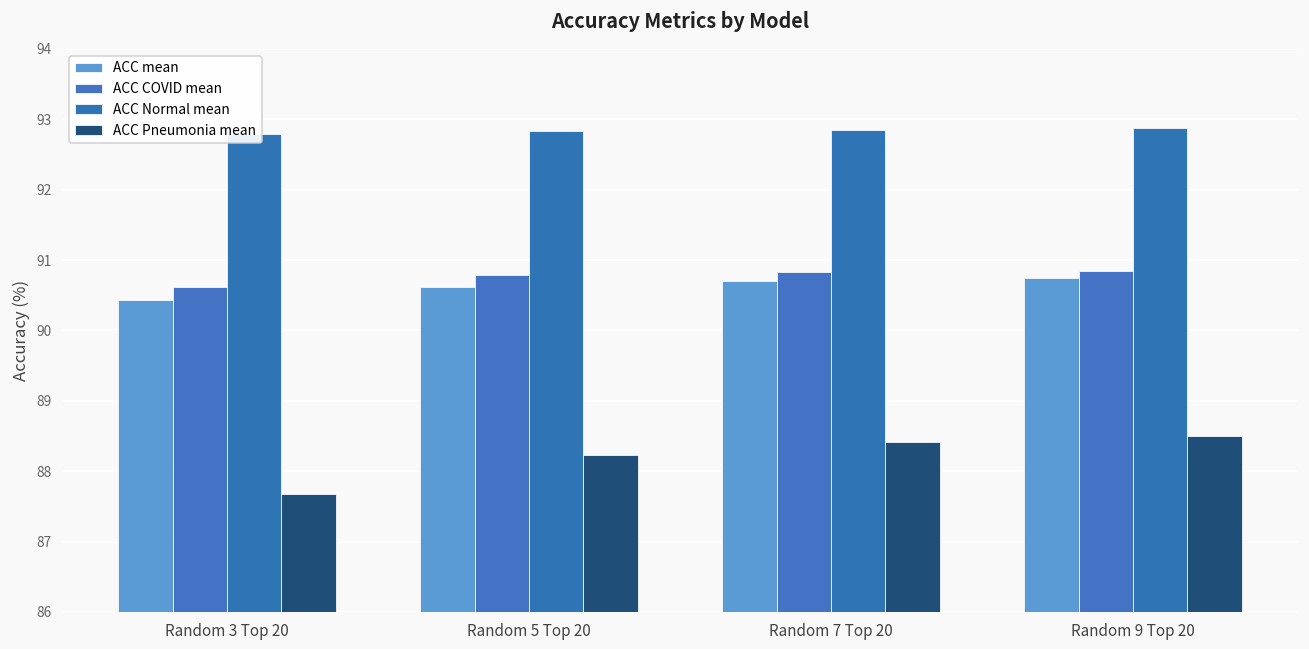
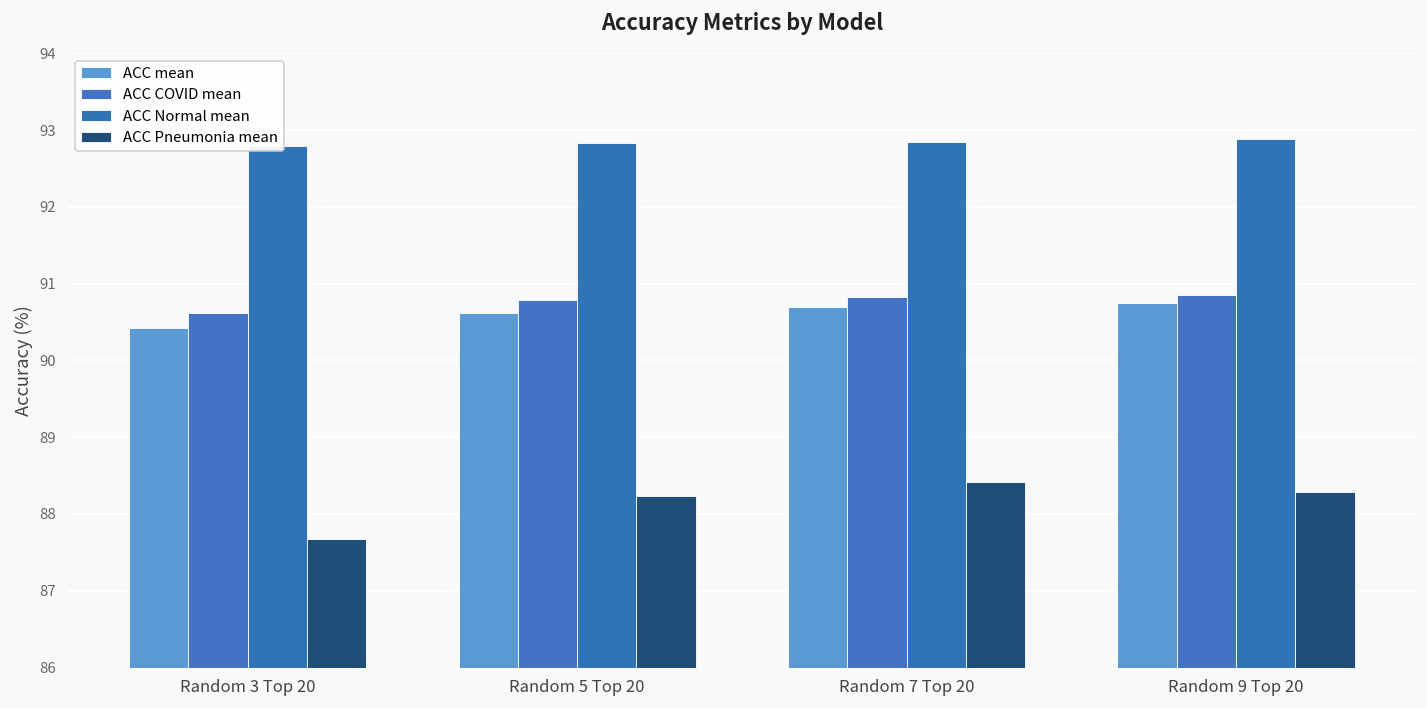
ACC Pneumonia mean, Random 9 Top 20: 88.5 -> 88.3
